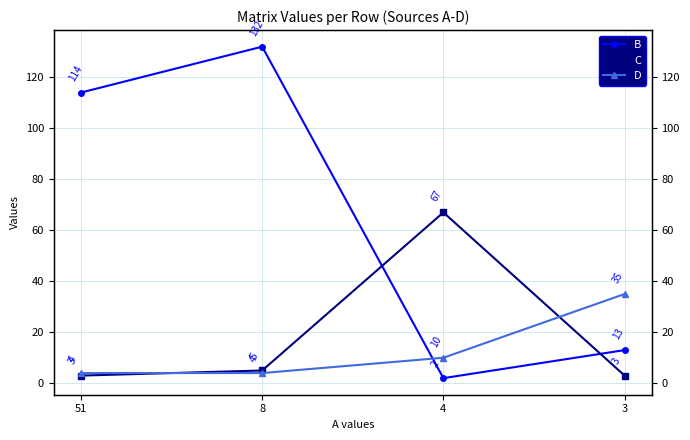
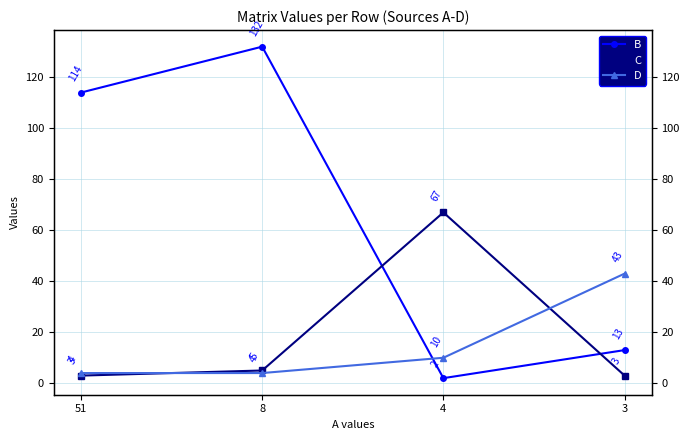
D, 3: 35 -> 43
